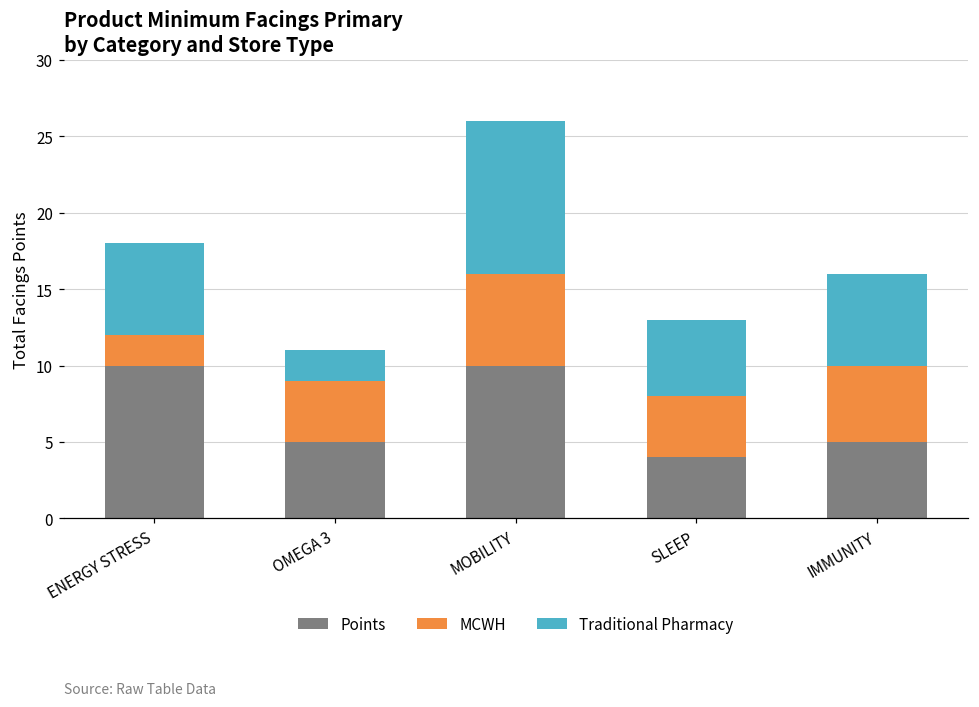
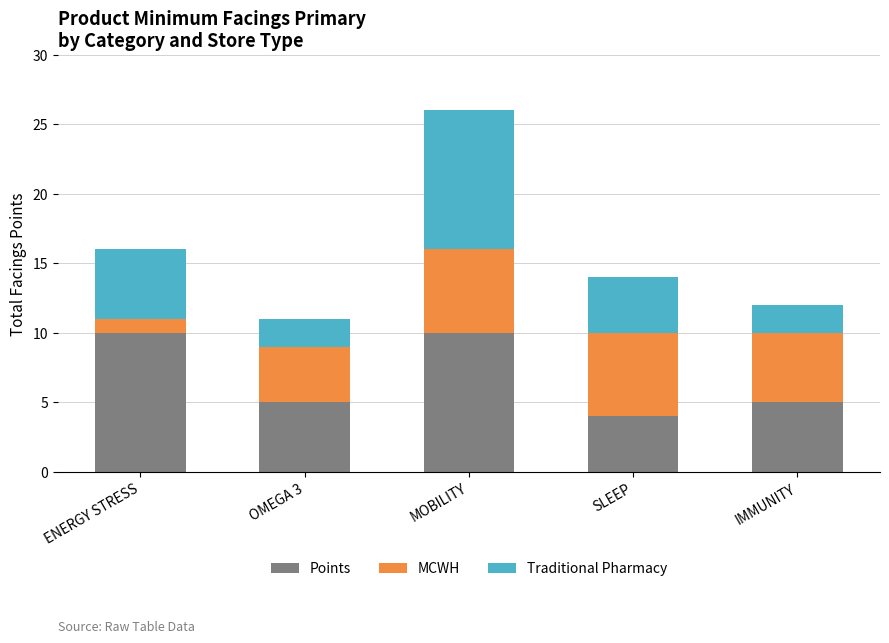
MCWH, ENERGY STRESS: 2 -> 1
Traditional Pharmacy, ENERGY STRESS: 6 -> 5
MCWH, SLEEP: 4 -> 6
Traditional Pharmacy, SLEEP: 5 -> 4
Traditional Pharmacy, IMMUNITY: 6 -> 2
